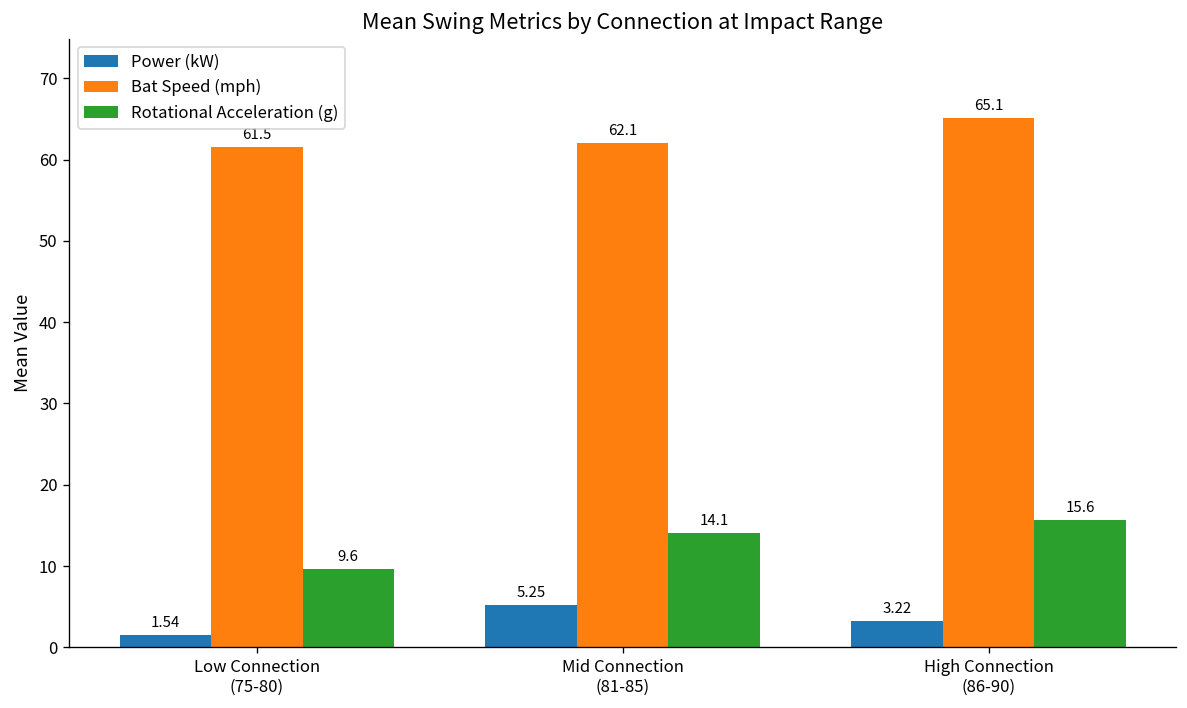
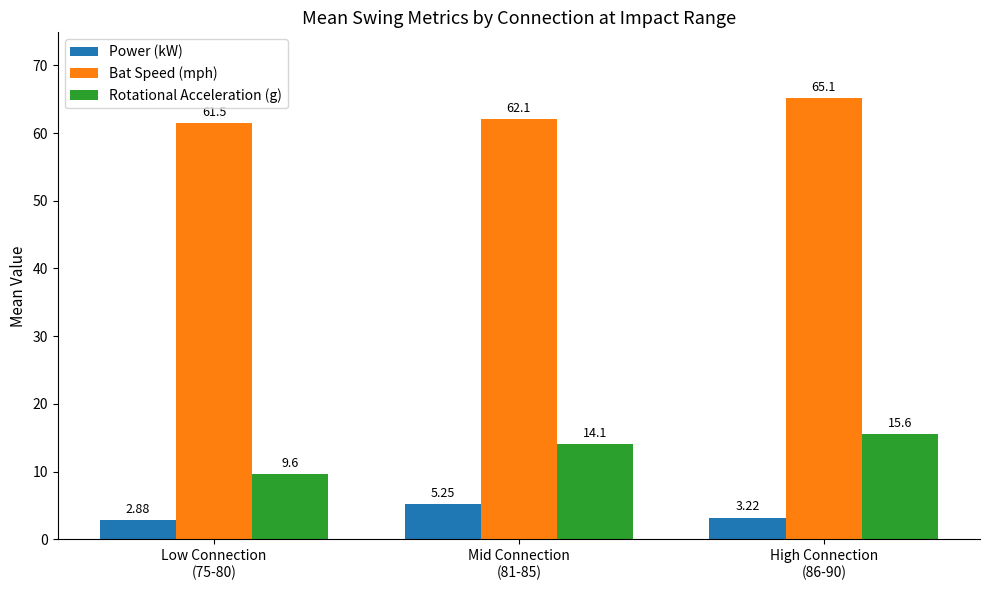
Power (kW), Low Connection (75-80): 1.54 -> 2.88
